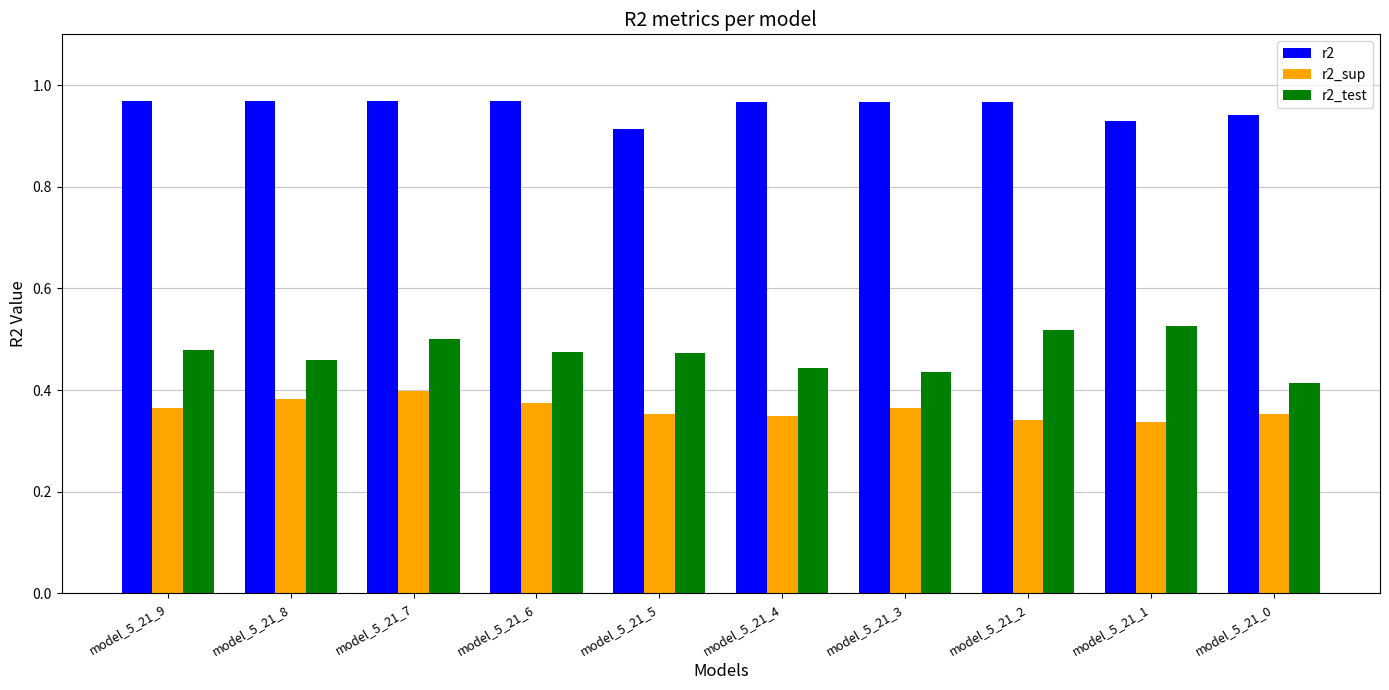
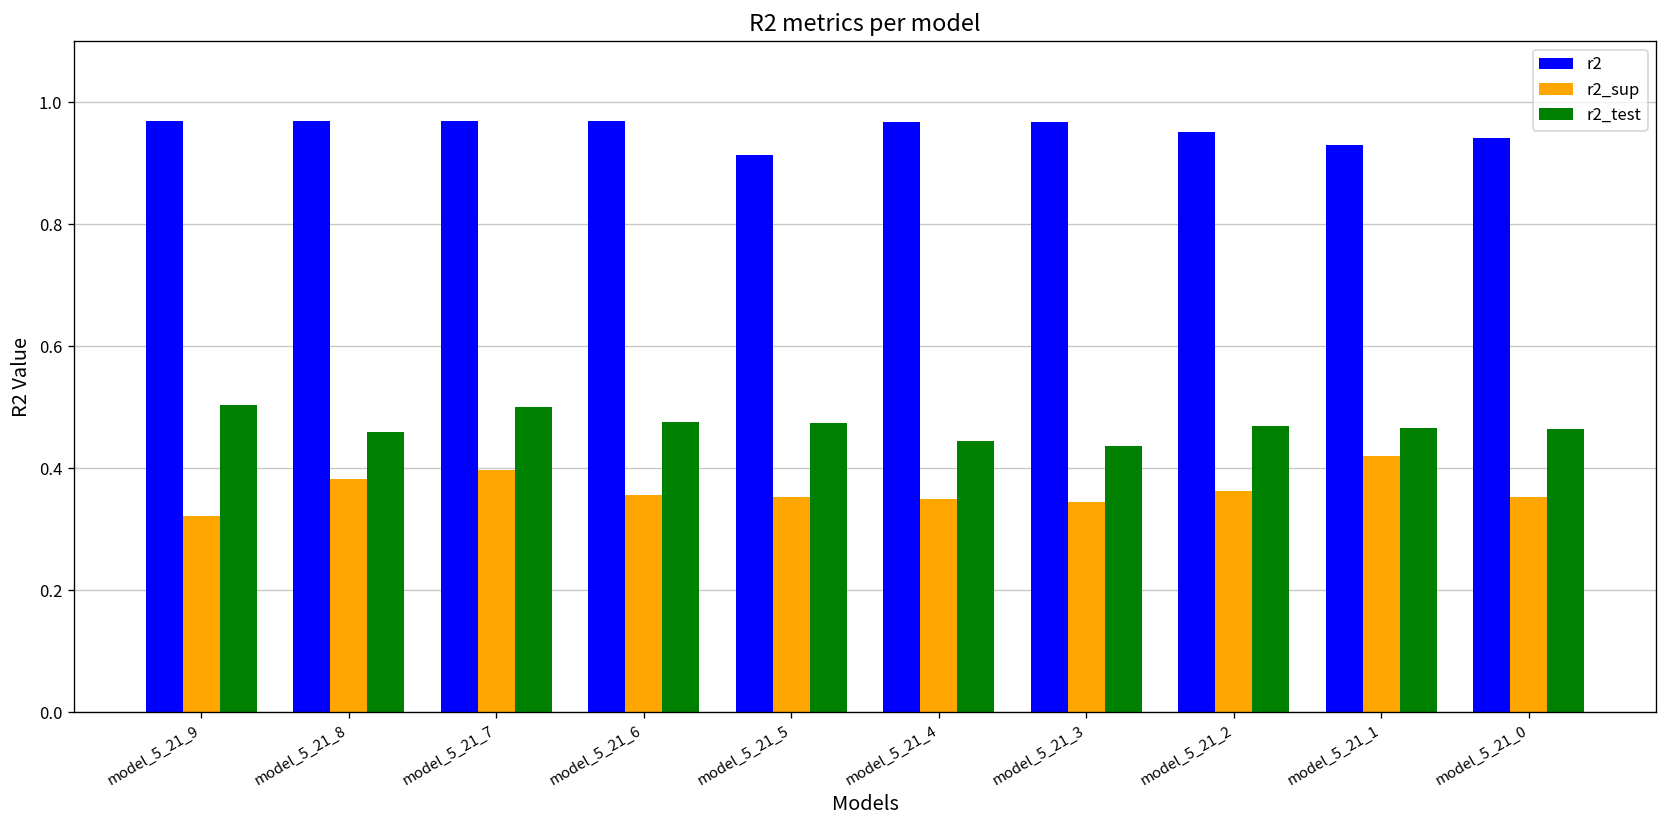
r2_sup, model_5_21_9: 0.37 -> 0.32
r2_test, model_5_21_9: 0.48 -> 0.50
r2_sup, model_5_21_6: 0.38 -> 0.36
r2_sup, model_5_21_3: 0.36 -> 0.34
r2, model_5_21_2: 0.97 -> 0.95
r2_sup, model_5_21_2: 0.34 -> 0.36
r2_test, model_5_21_2: 0.52 -> 0.47
r2_sup, model_5_21_1: 0.34 -> 0.42
r2_test, model_5_21_1: 0.53 -> 0.47
r2_test, model_5_21_0: 0.41 -> 0.46
